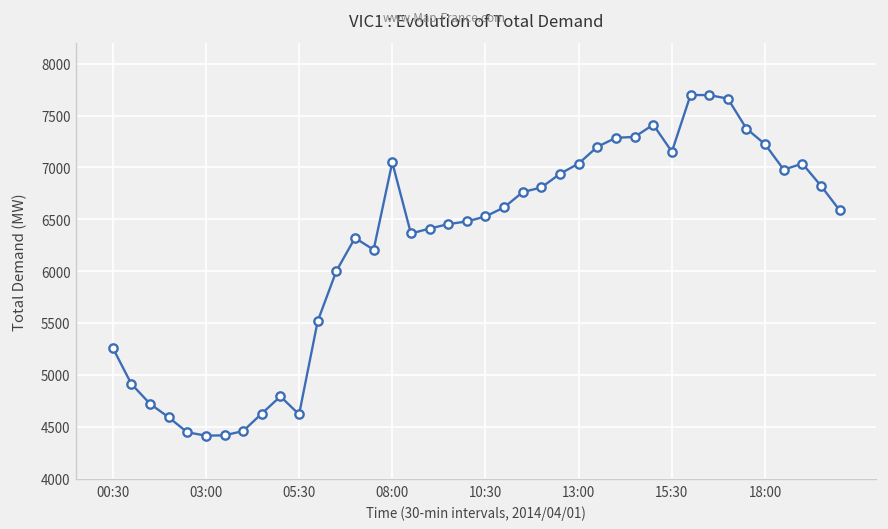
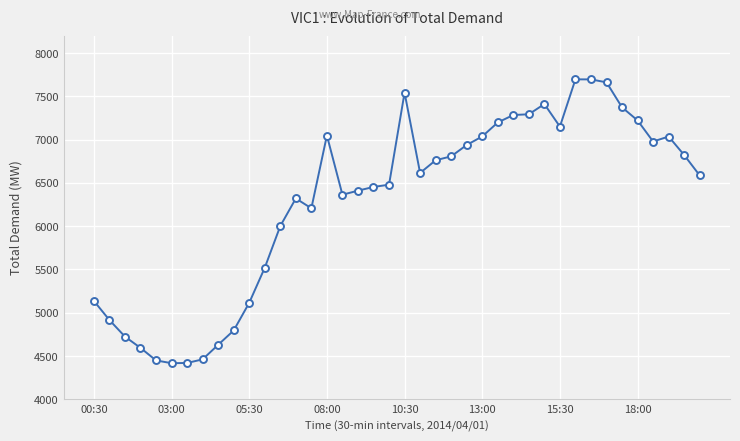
00:30: 5300 -> 5100
05:30: 4600 -> 5100
10:30: 6500 -> 7500
